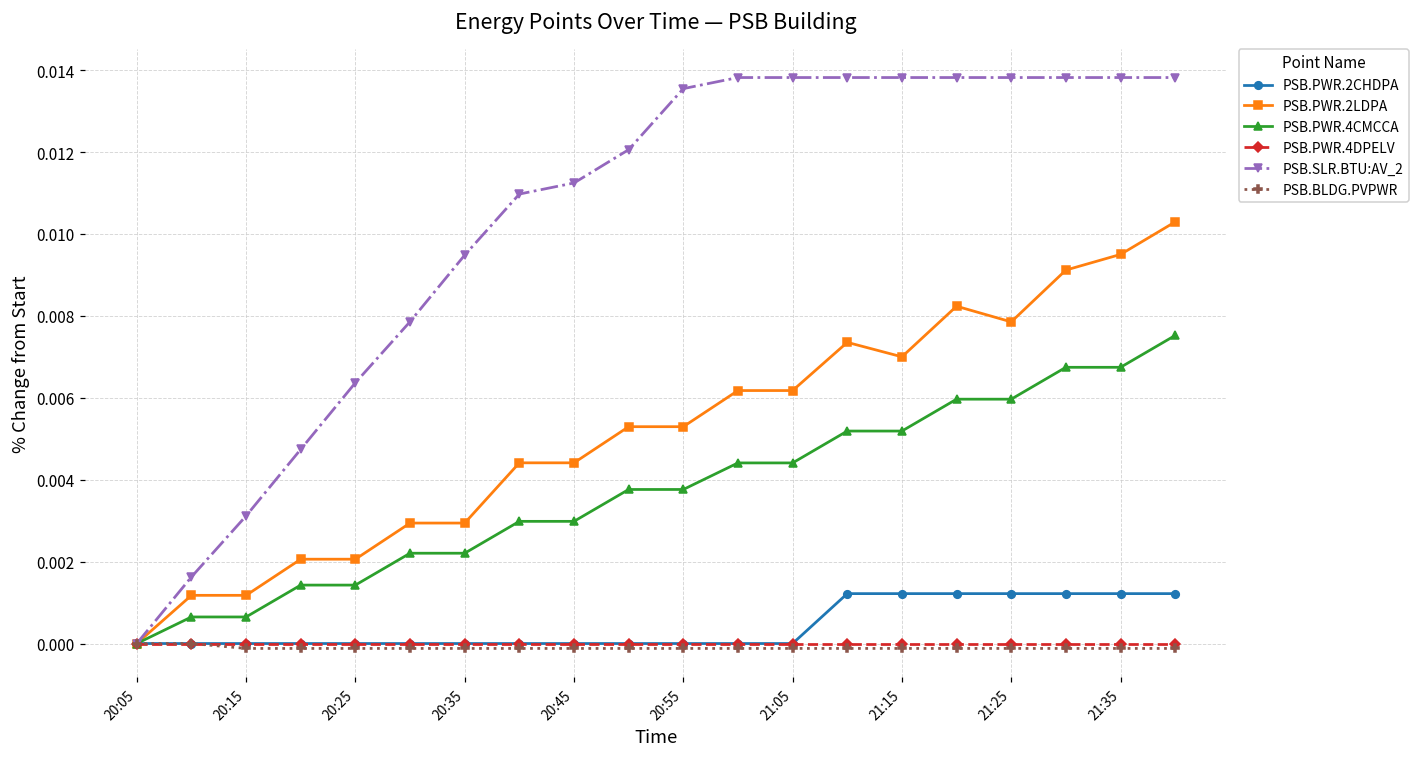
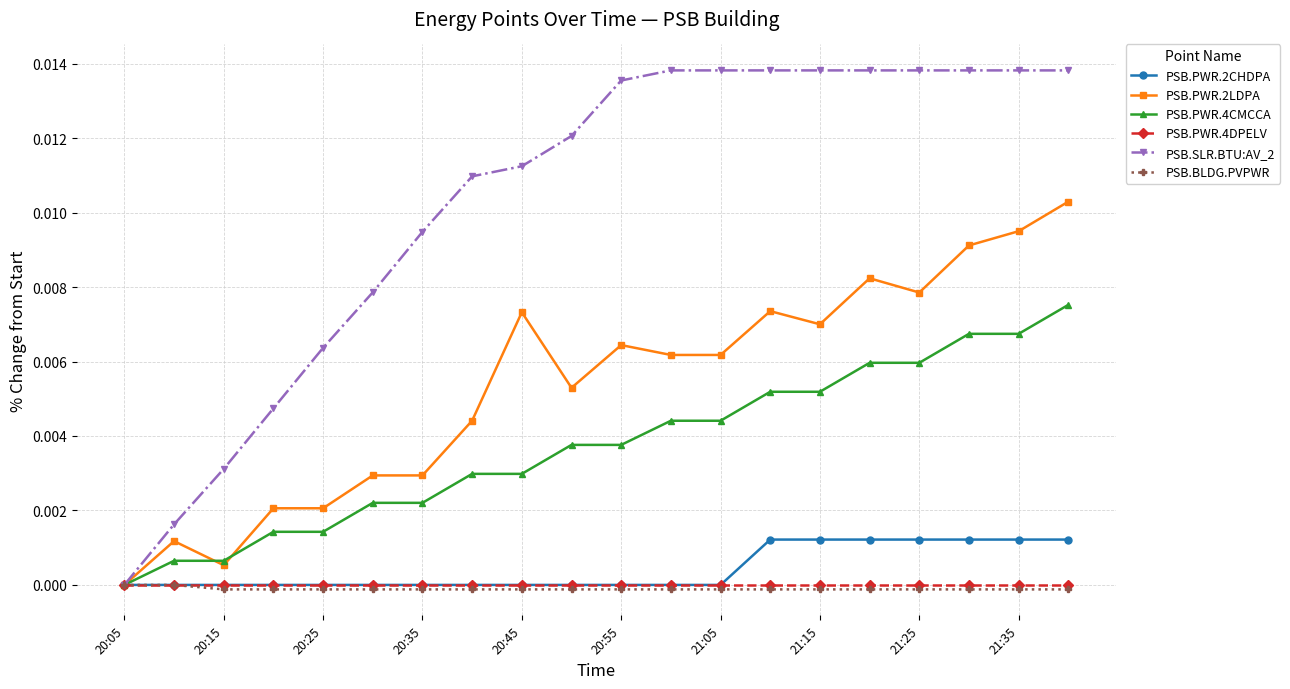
PSB.PWR.2LDPA, 20:15: 0.0012 -> 0.0005
PSB.PWR.2LDPA, 20:45: 0.0044 -> 0.0073
PSB.PWR.2LDPA, 20:55: 0.0053 -> 0.0064
